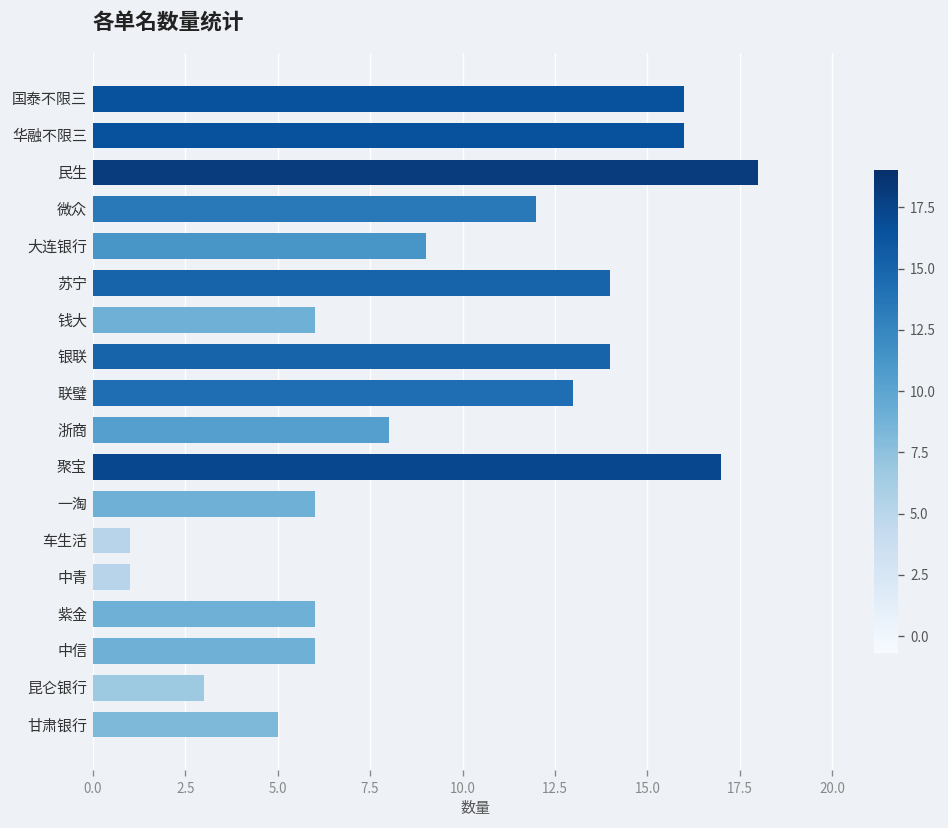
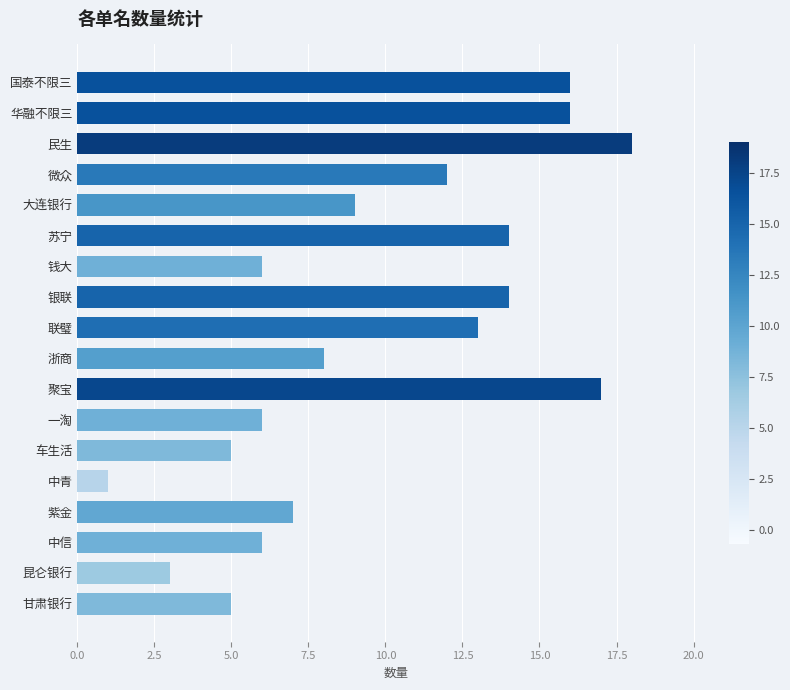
车生活: 1 -> 5
紫金: 6 -> 7
